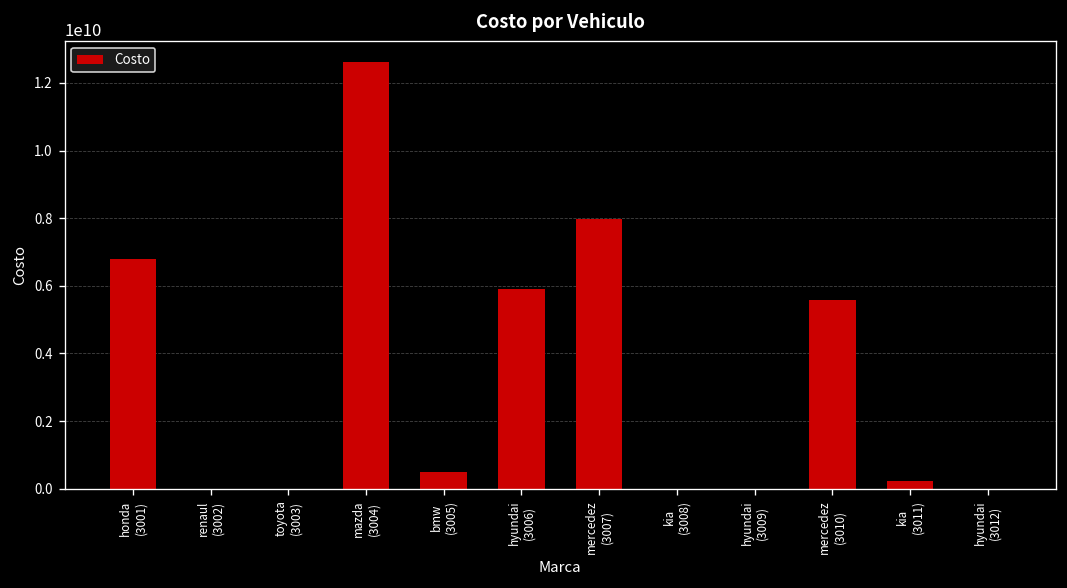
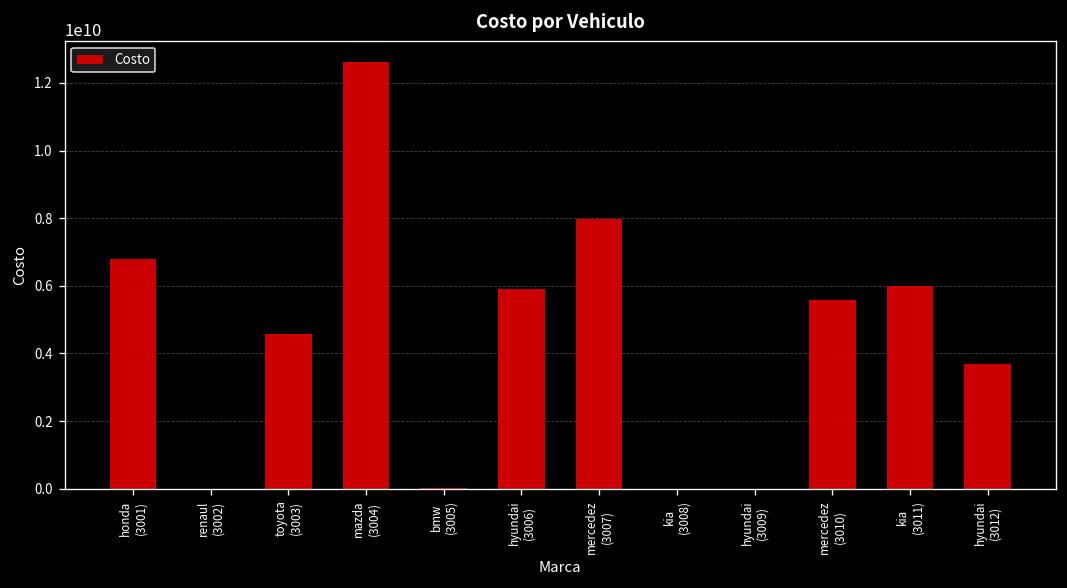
toyota (3003): 0 -> 4600000000
bmw (3005): 500000000 -> 0
kia (3011): 200000000 -> 6000000000
hyundai (3012): 0 -> 3700000000
